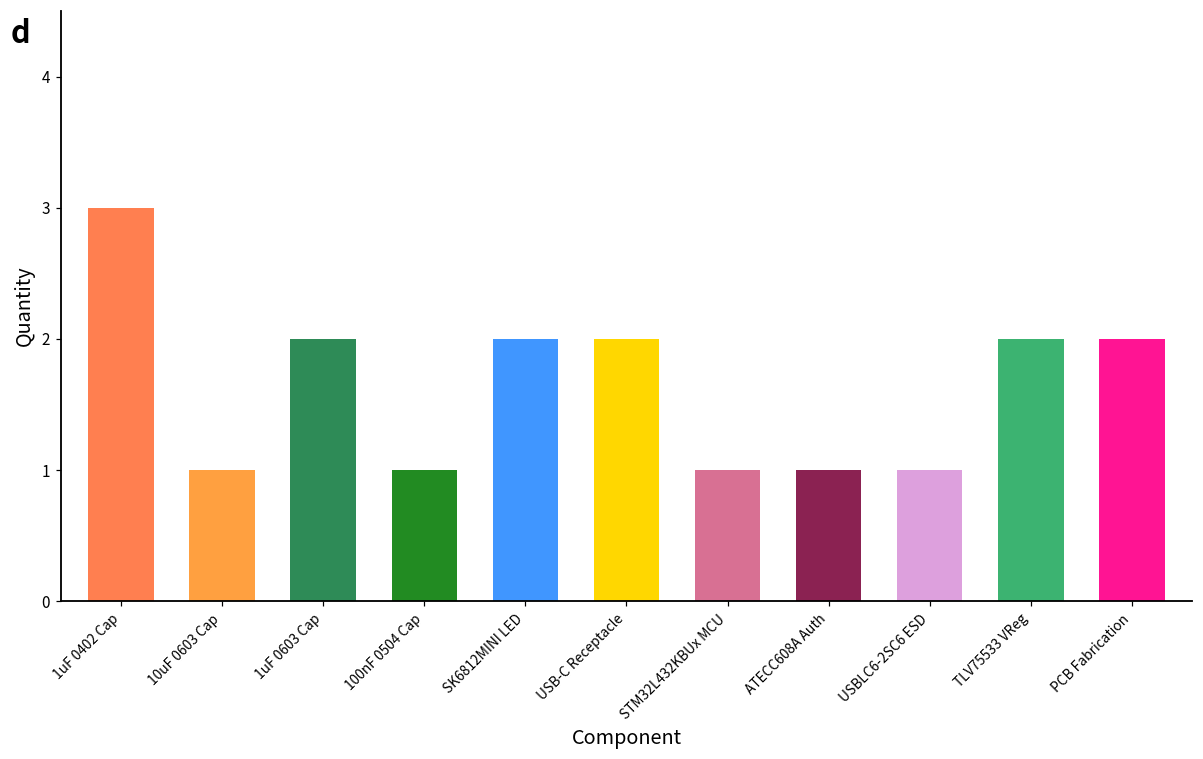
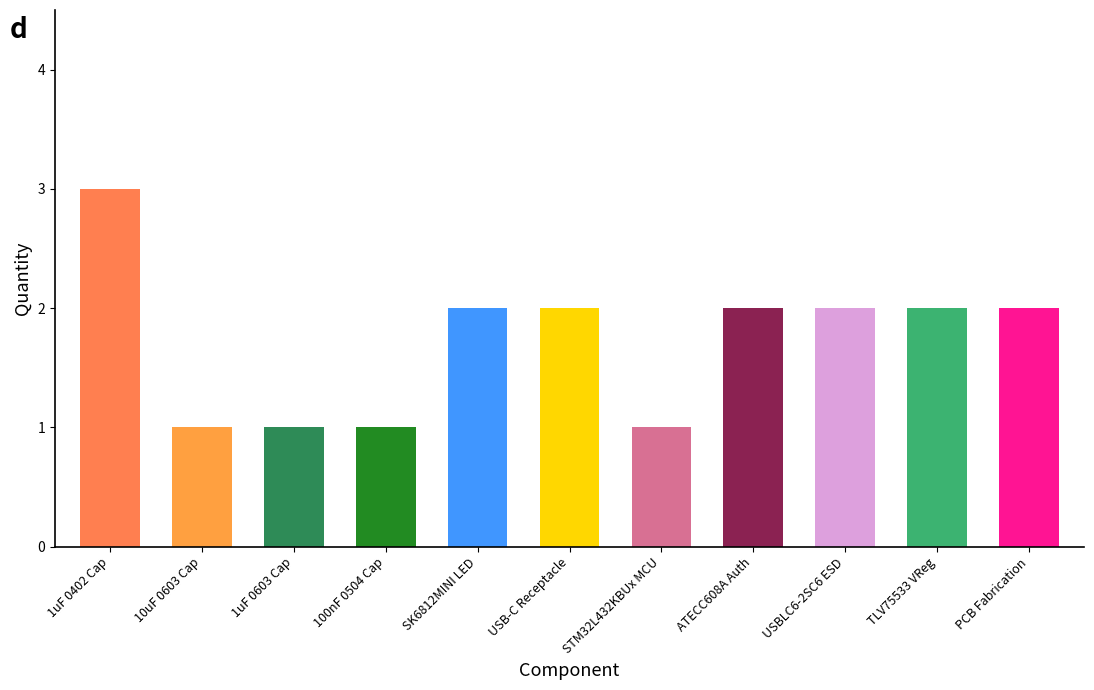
1uF 0603 Cap: 2 -> 1
ATECC608A Auth: 1 -> 2
USBLC6-2SC6 ESD: 1 -> 2
